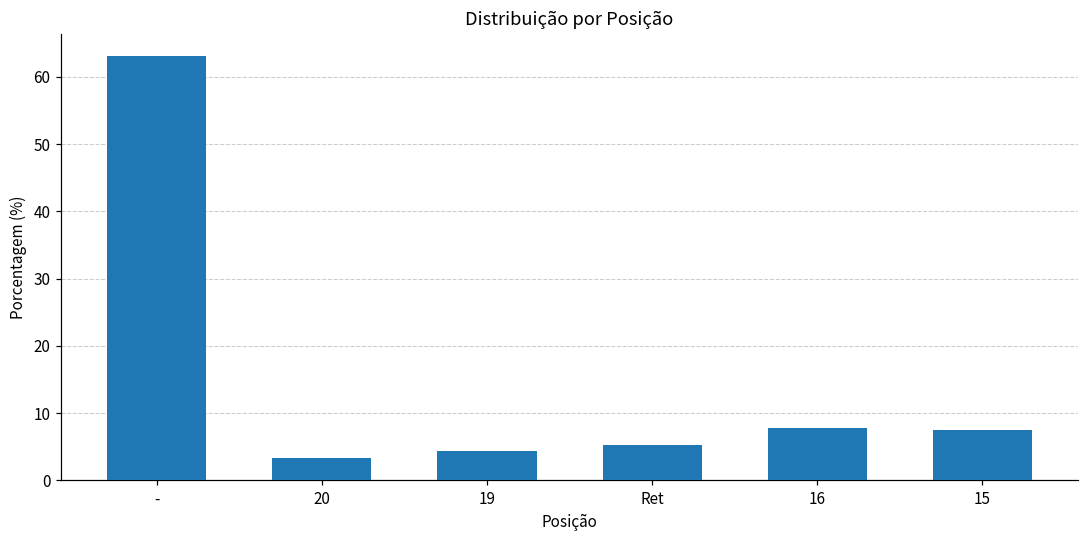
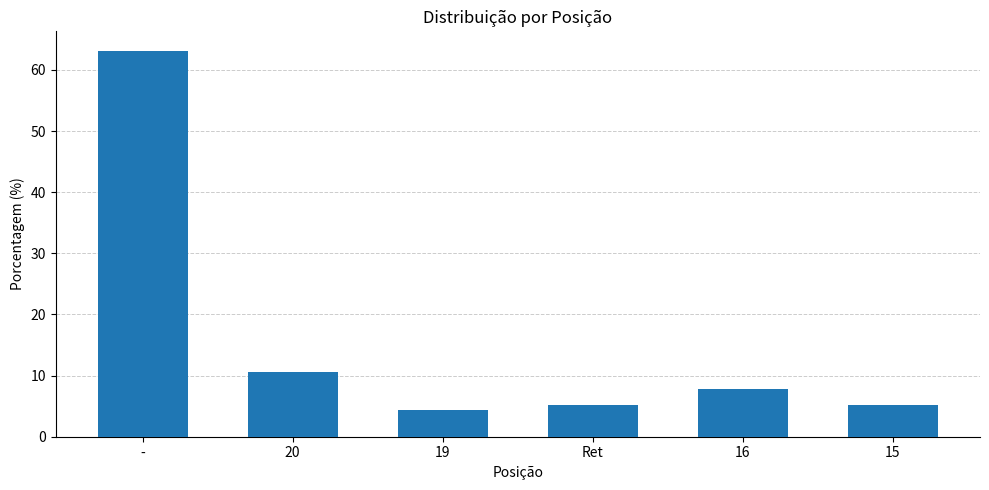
20: 3 -> 11
15: 8 -> 5
